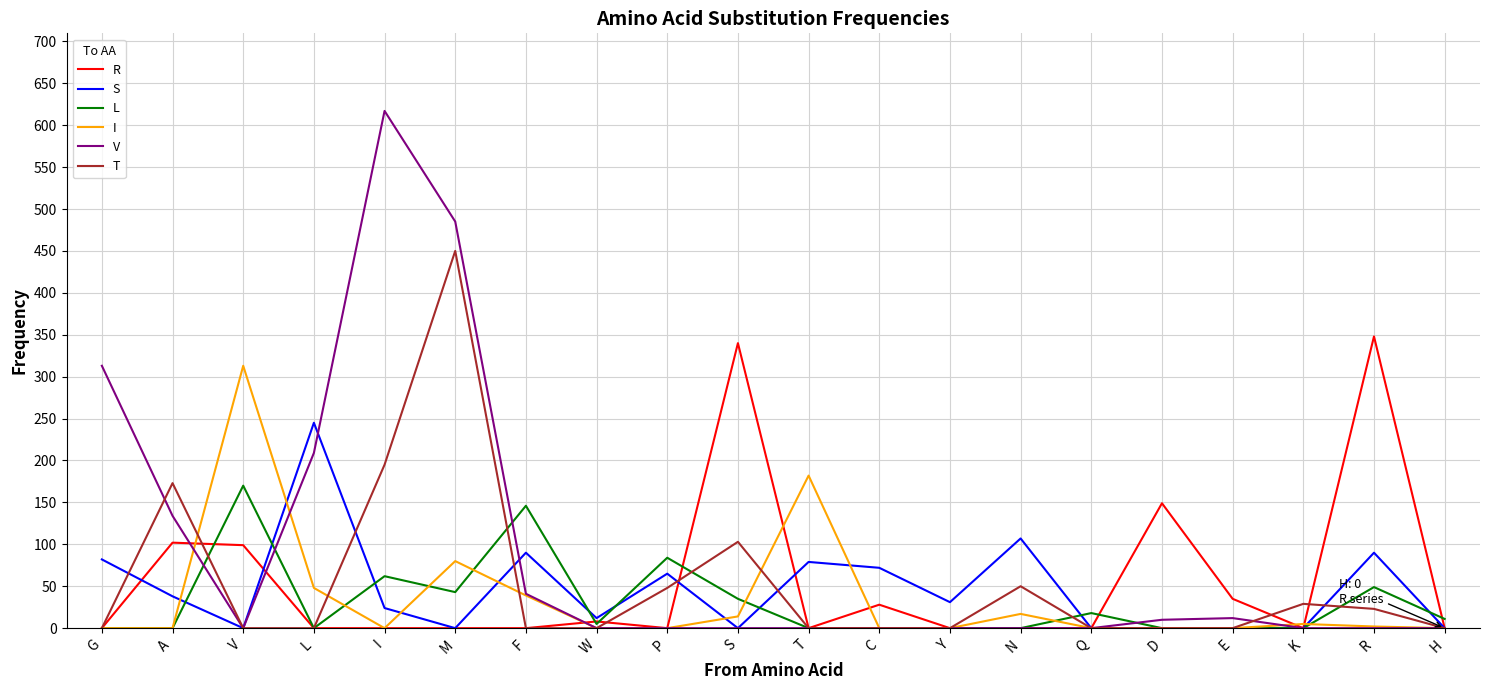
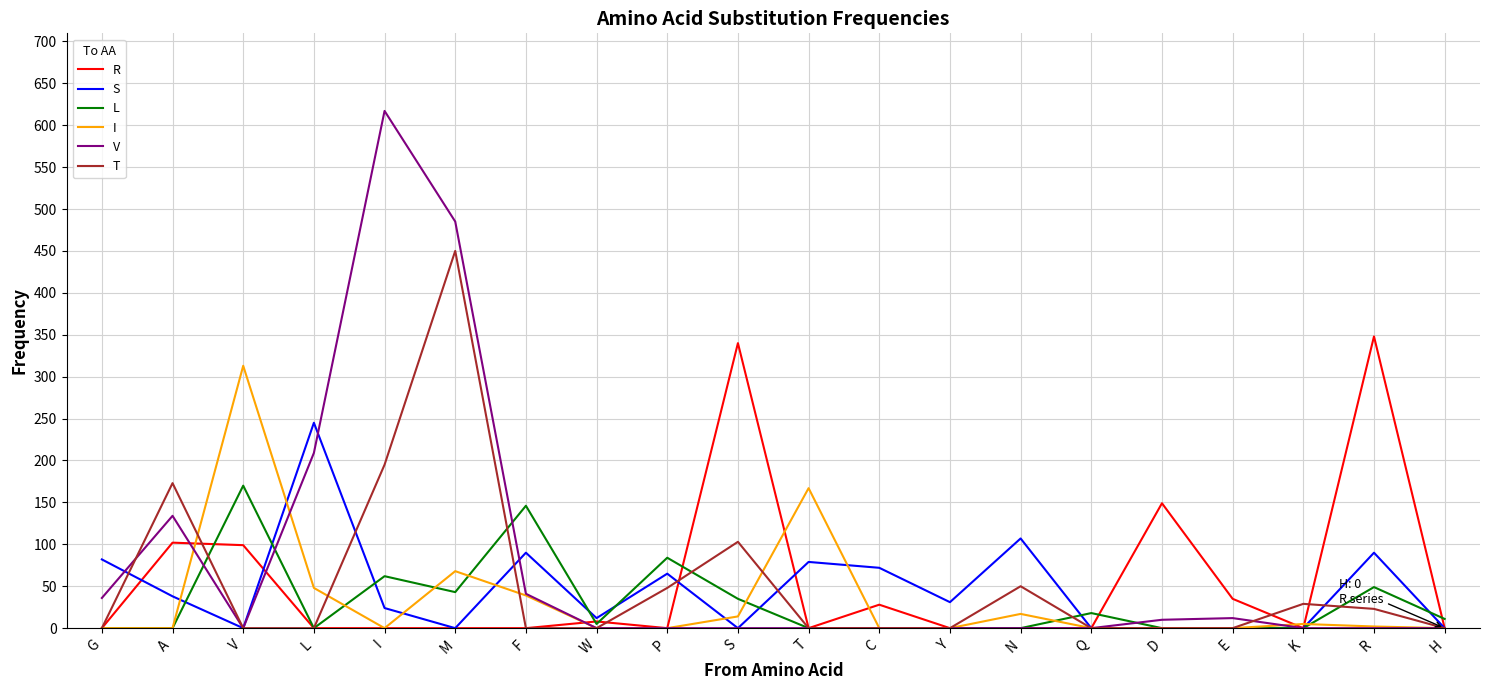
V, G: 310 -> 40
I, M: 80 -> 70
I, T: 180 -> 170
